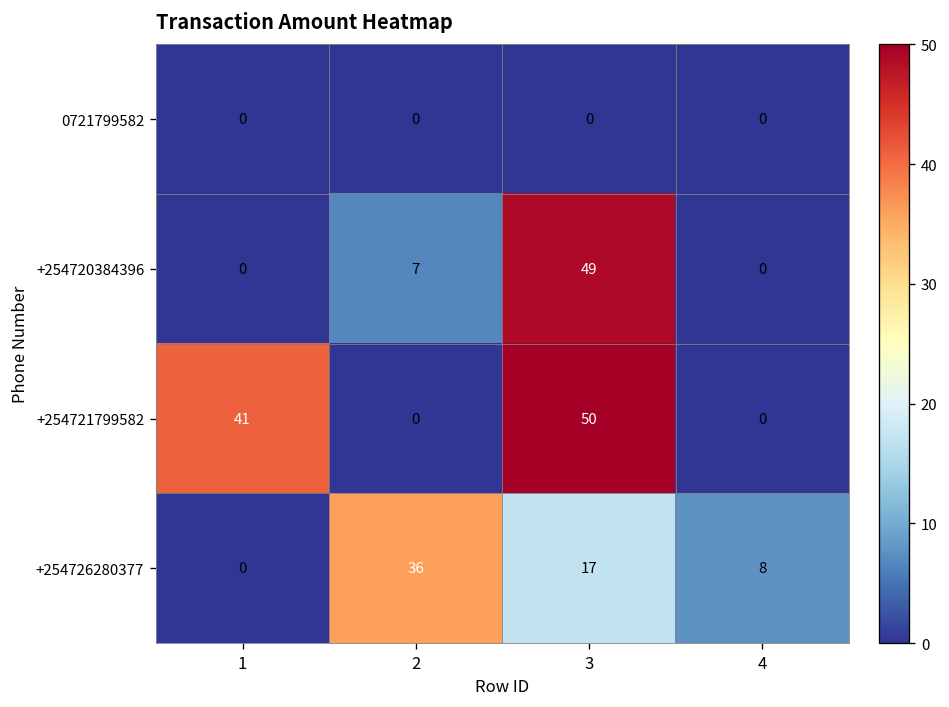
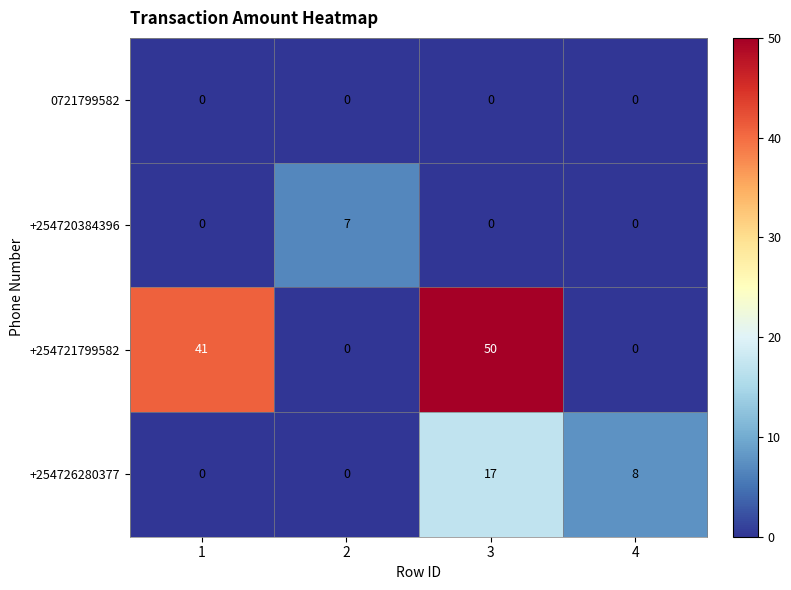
+254720384396, 3: 49 -> 0
+254726280377, 2: 36 -> 0
